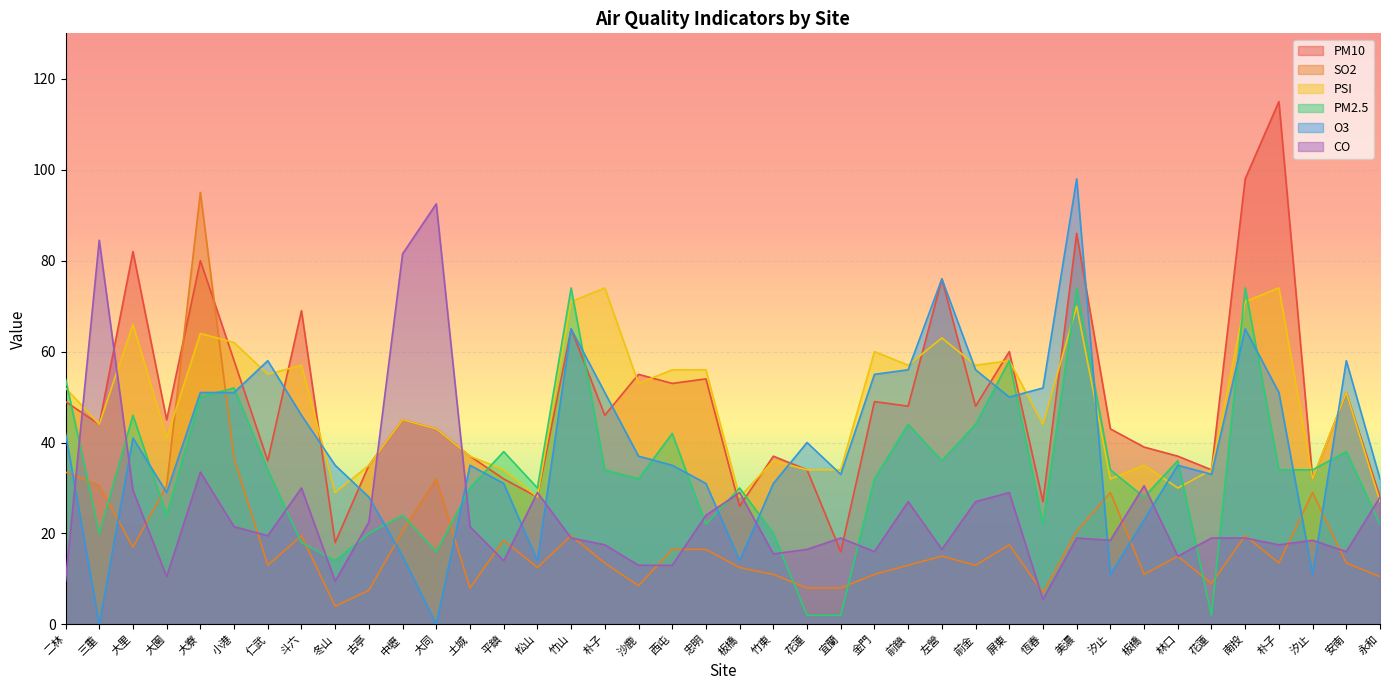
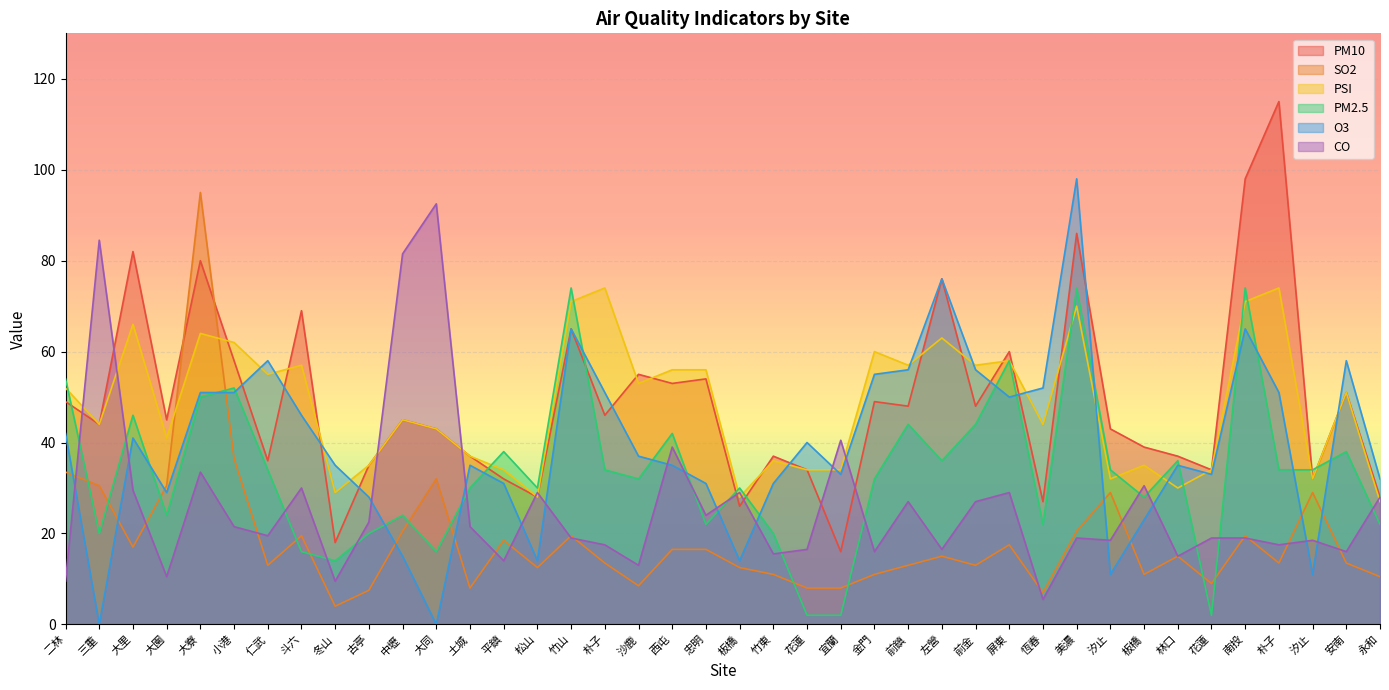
PM2.5, 斗六: 18 -> 16
CO, 西屯: 13 -> 39
CO, 宜蘭: 19 -> 41
